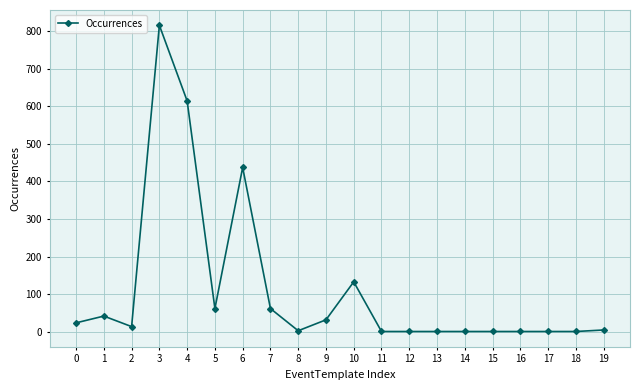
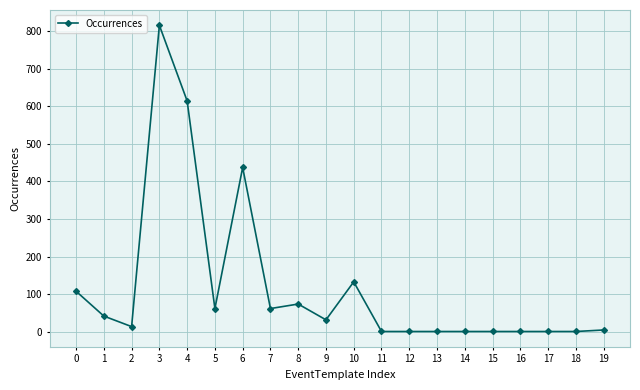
0: 20 -> 110
8: 0 -> 70
